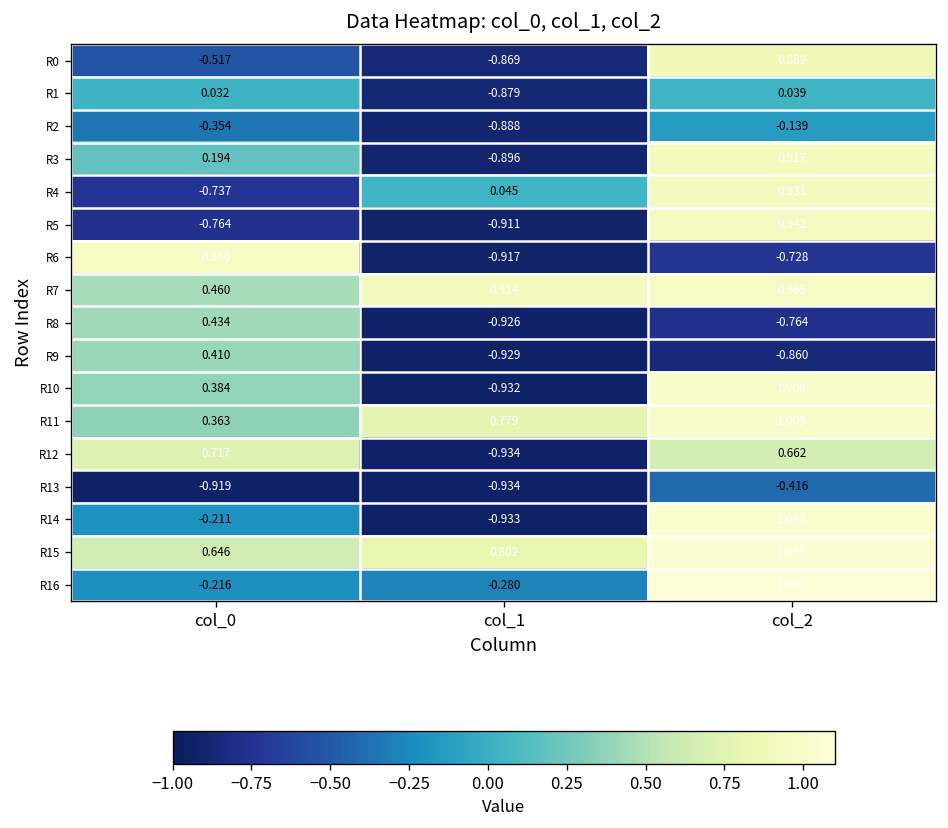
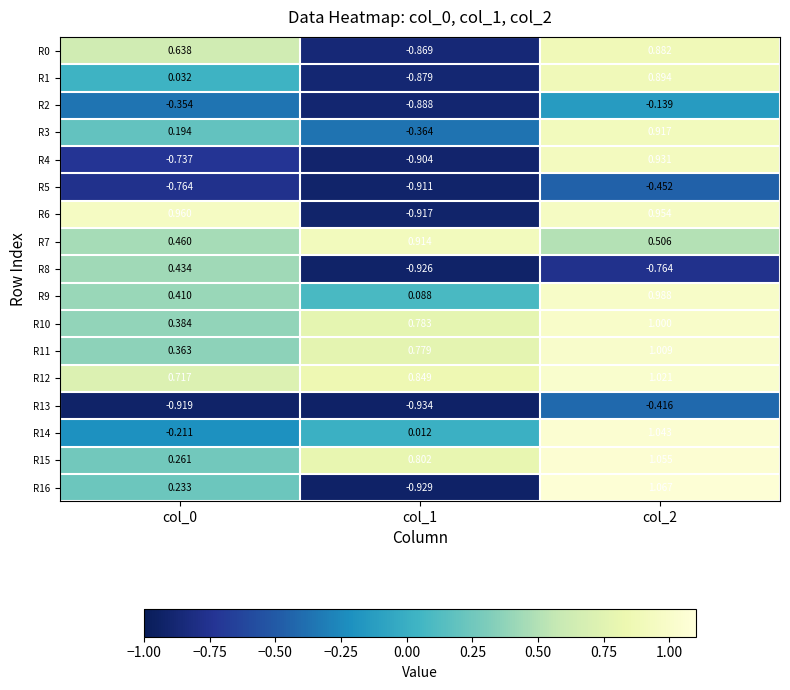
R0, col_0: -0.517 -> 0.638
R1, col_2: 0.039 -> 0.894
R3, col_1: -0.896 -> -0.364
R4, col_1: 0.045 -> -0.904
R5, col_2: 0.942 -> -0.452
R6, col_2: -0.728 -> 0.954
R7, col_2: 0.965 -> 0.506
R9, col_1: -0.929 -> 0.088
R9, col_2: -0.860 -> 0.988
R10, col_1: -0.932 -> 0.783
R12, col_1: -0.934 -> 0.849
R12, col_2: 0.662 -> 1.021
R14, col_1: -0.933 -> 0.012
R15, col_0: 0.646 -> 0.261
R16, col_0: -0.216 -> 0.233
R16, col_1: -0.280 -> -0.929
